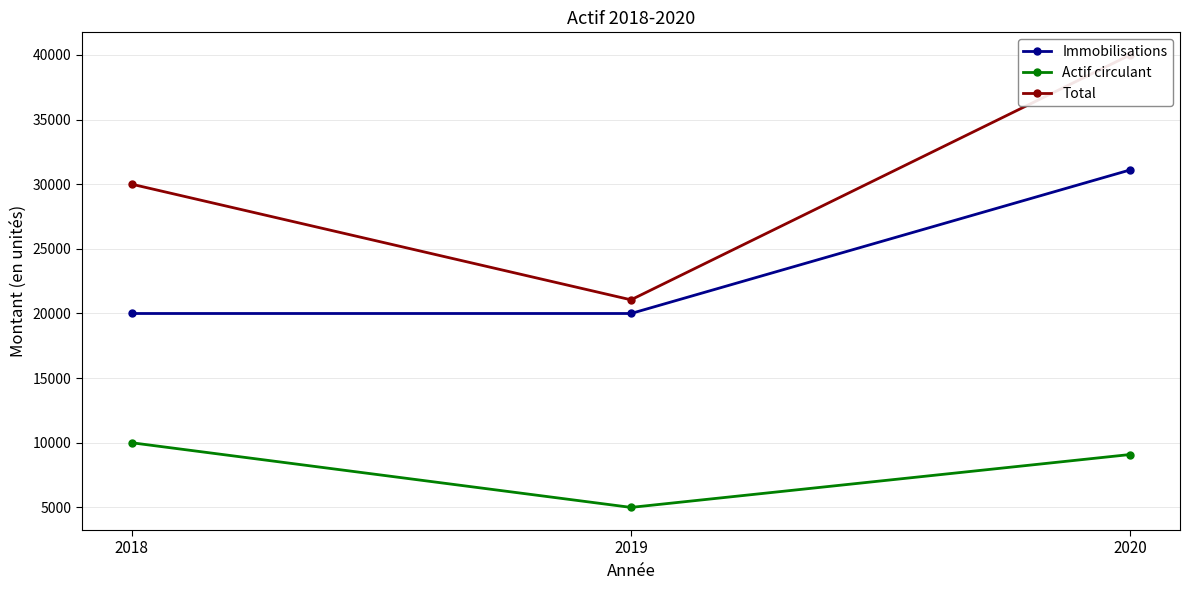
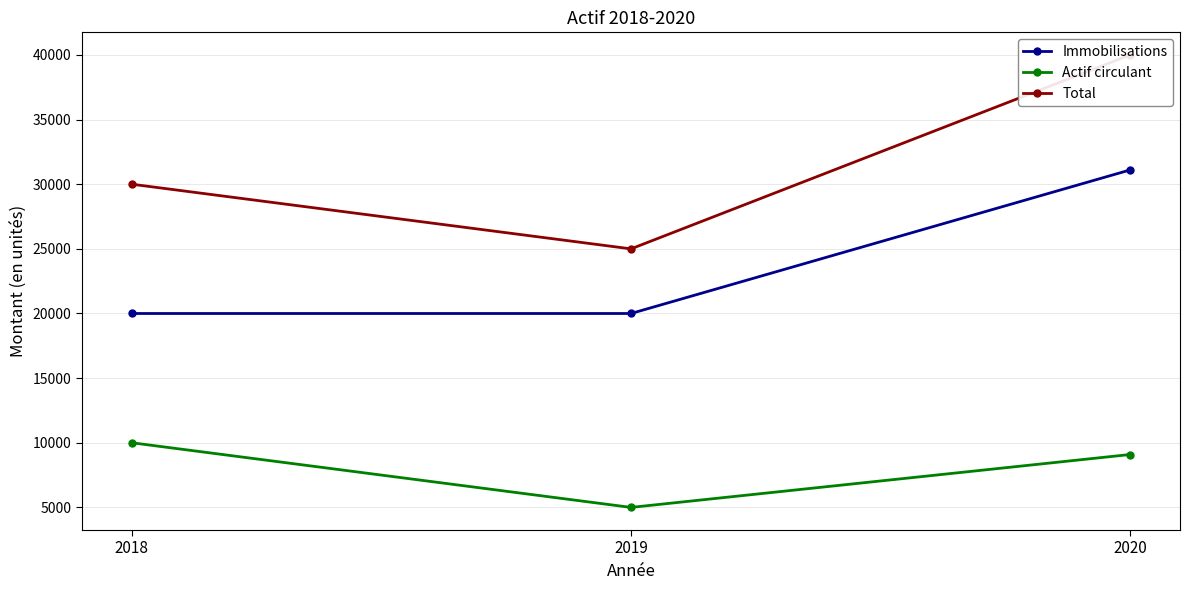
Total, 2019: 21100 -> 25000
